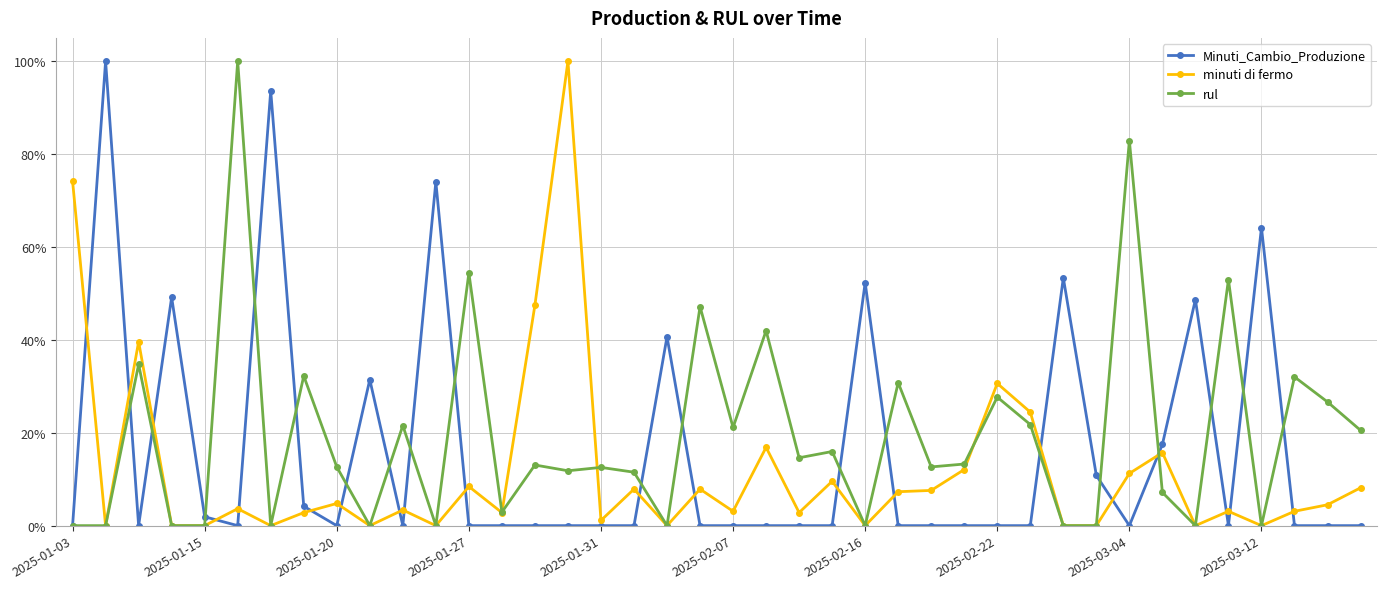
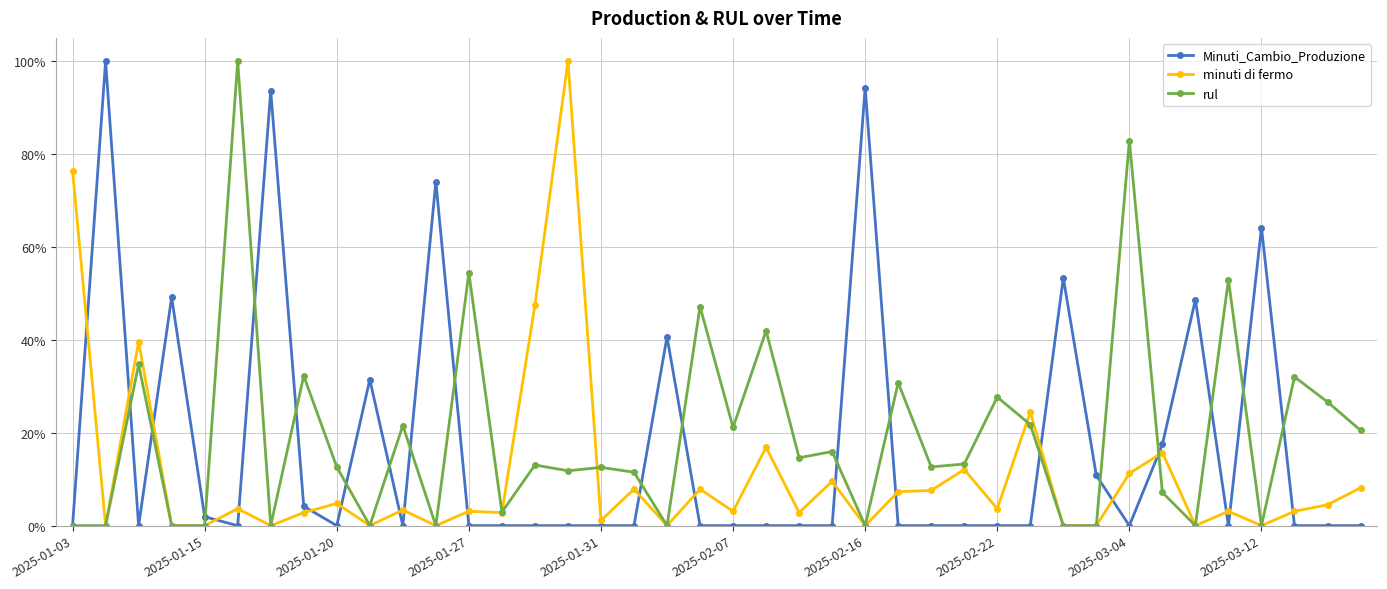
minuti di fermo, 2025-01-03: 74% -> 76%
minuti di fermo, 2025-01-27: 8% -> 3%
Minuti_Cambio_Produzione, 2025-02-16: 52% -> 94%
minuti di fermo, 2025-02-22: 31% -> 4%
